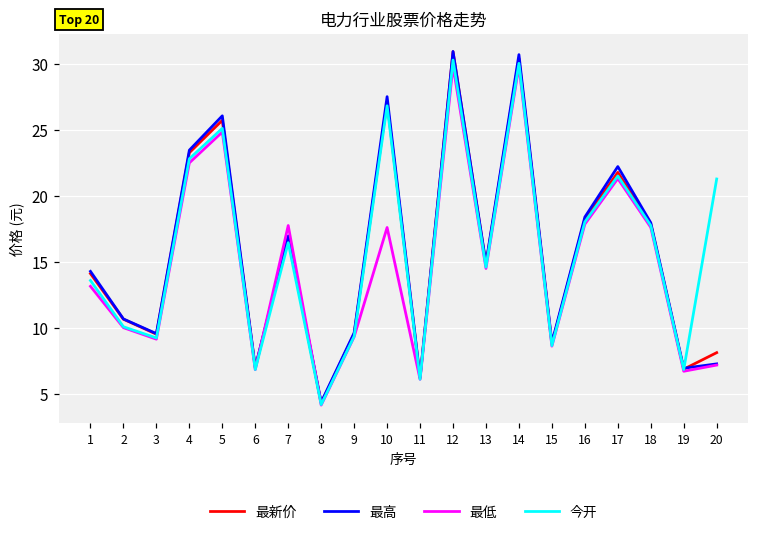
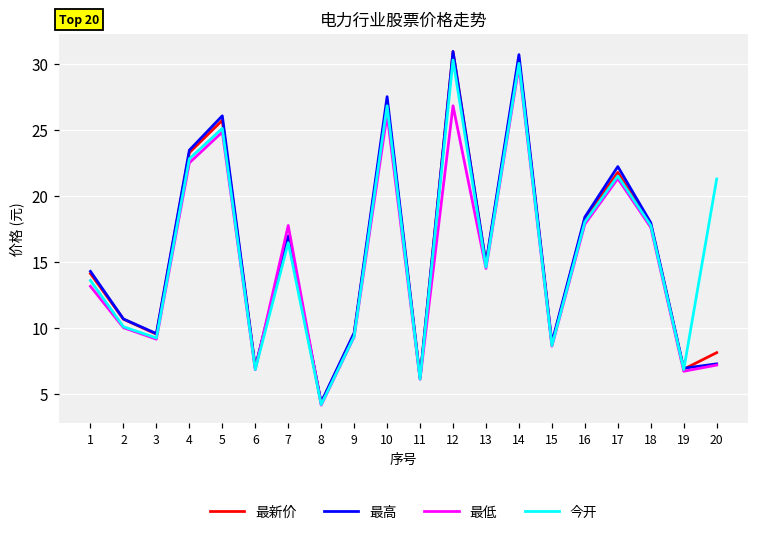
最低, 10: 17.6 -> 26.1
最低, 12: 29.8 -> 26.8
